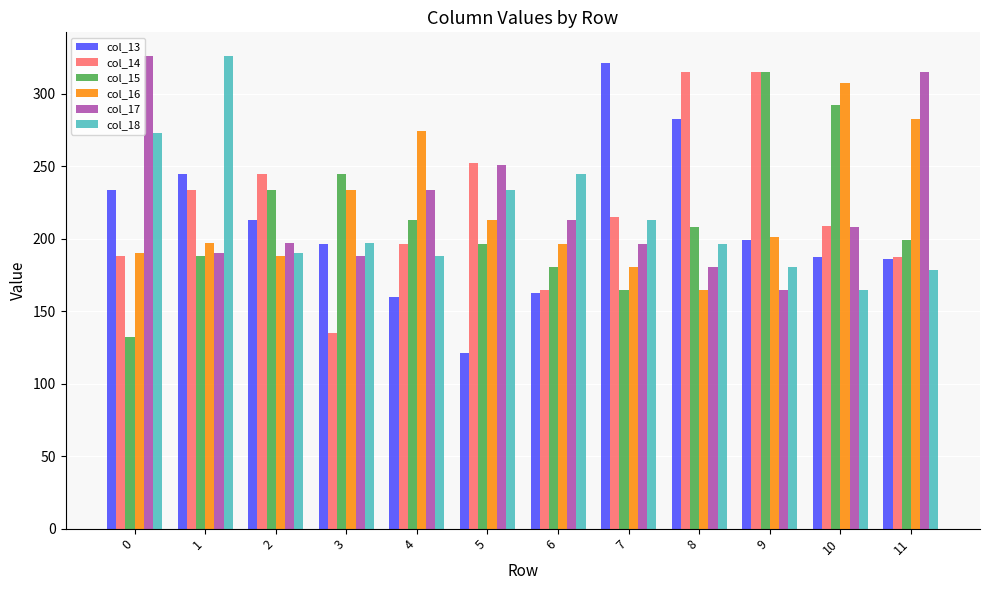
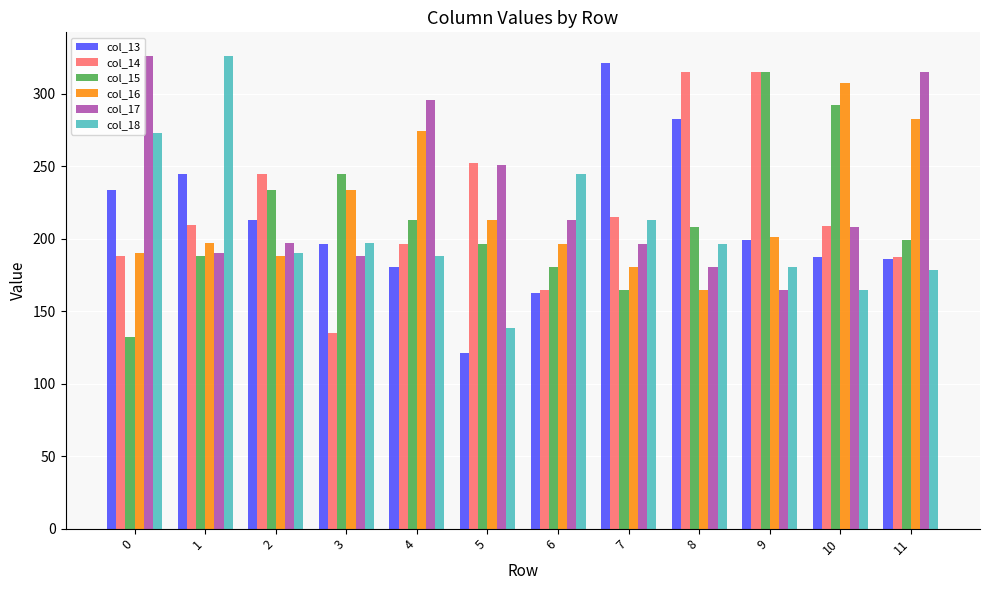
col_14, 1: 234 -> 210
col_13, 4: 160 -> 180
col_17, 4: 234 -> 296
col_18, 5: 234 -> 138
